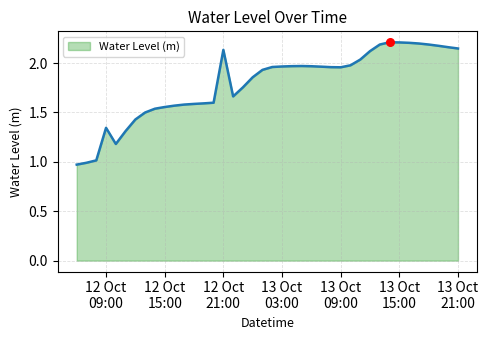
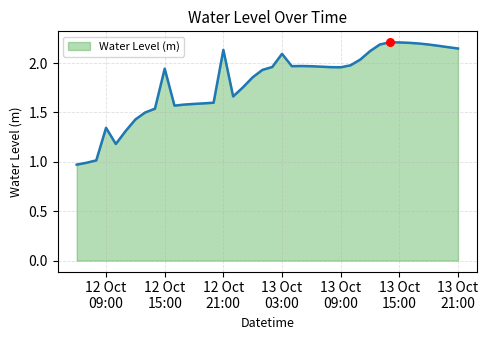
Water Level (m), 12 Oct 15:00: 1.6 -> 1.9
Water Level (m), 13 Oct 03:00: 2.0 -> 2.1
